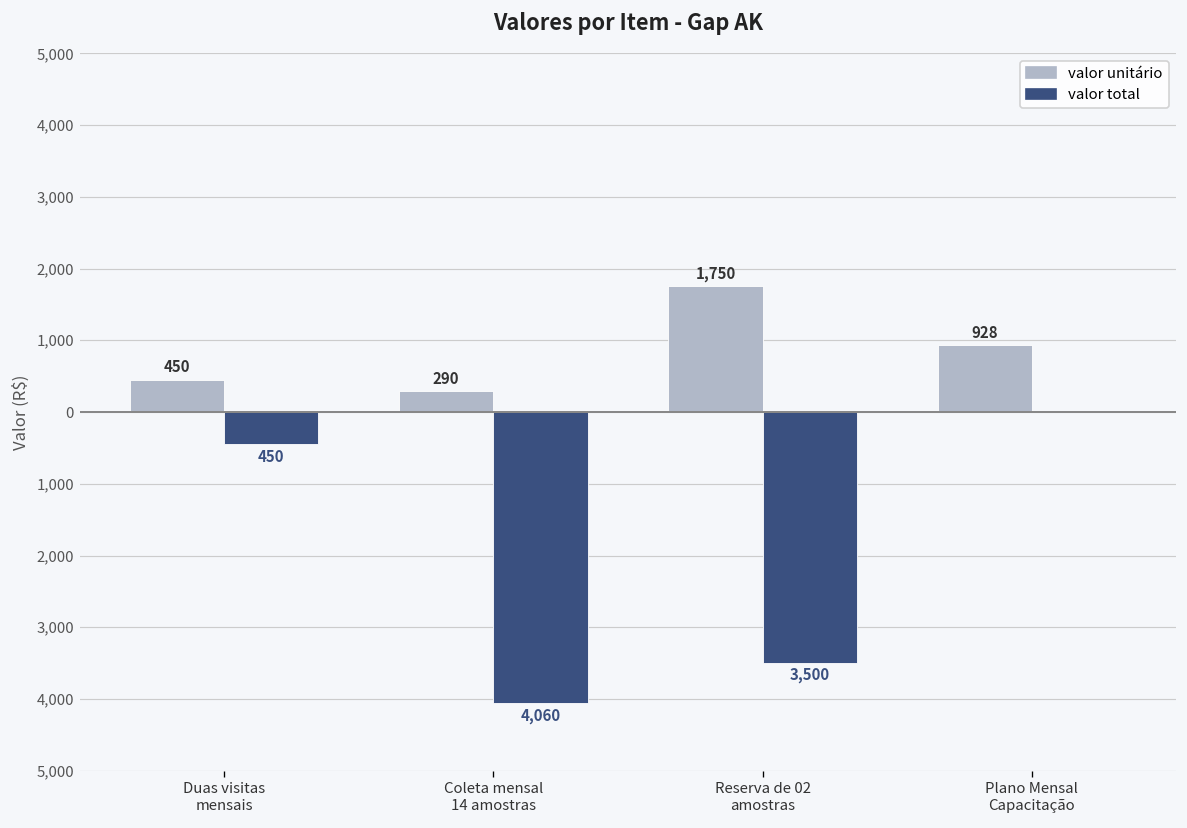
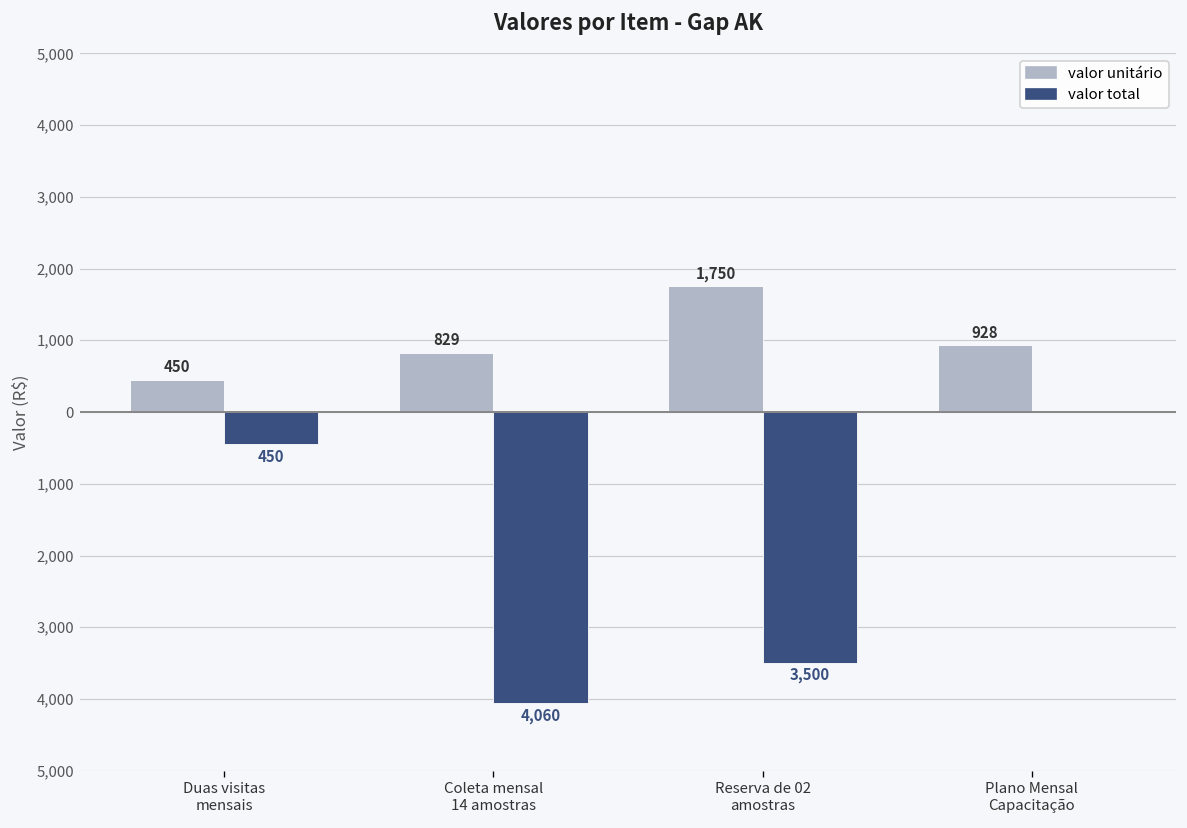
valor unitário, Coleta mensal 14 amostras: 290 -> 829
